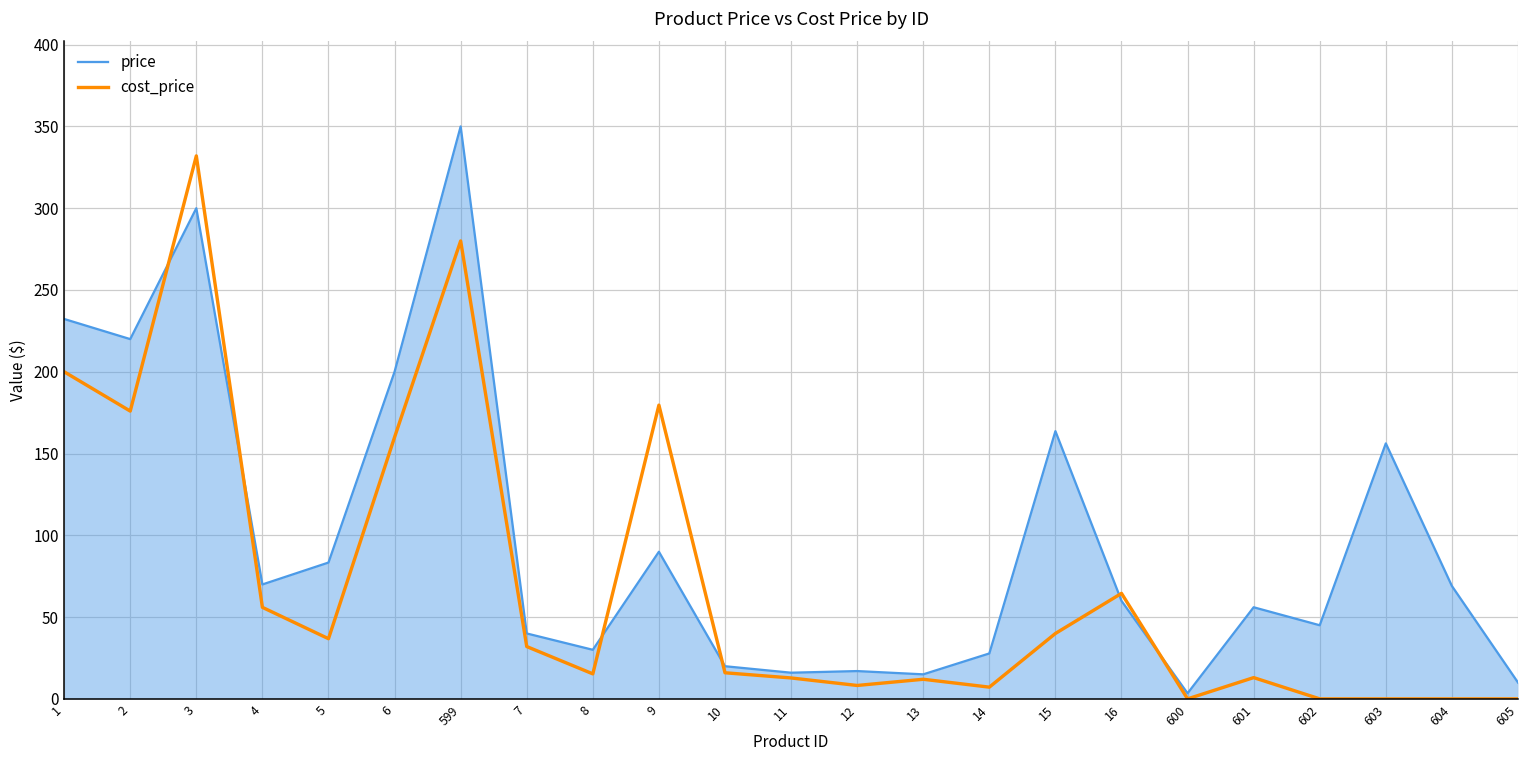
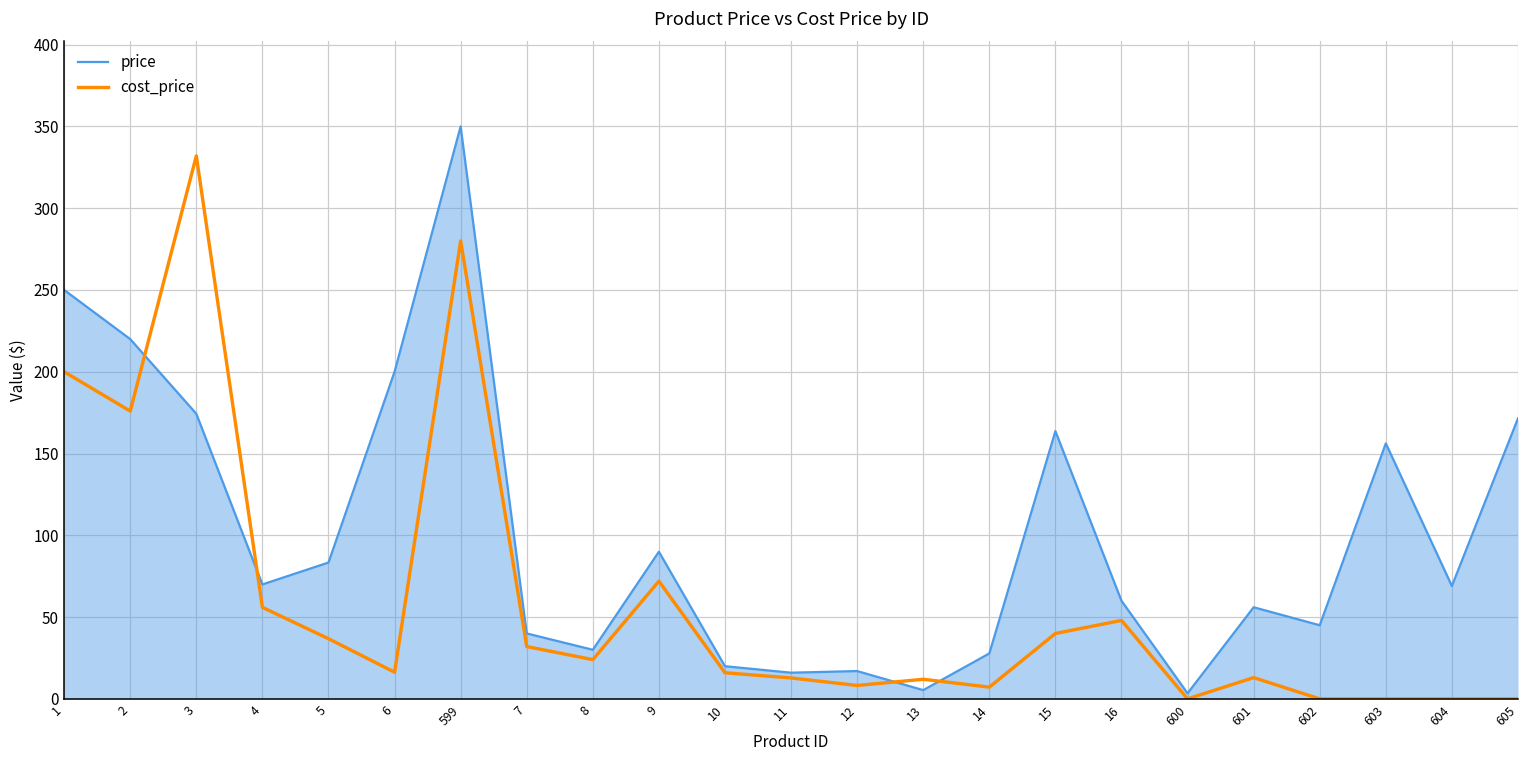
price, 1: 232 -> 250
price, 3: 300 -> 174
cost_price, 6: 160 -> 16
cost_price, 8: 15 -> 24
cost_price, 9: 180 -> 72
price, 13: 15 -> 5
cost_price, 16: 65 -> 48
price, 605: 10 -> 172
